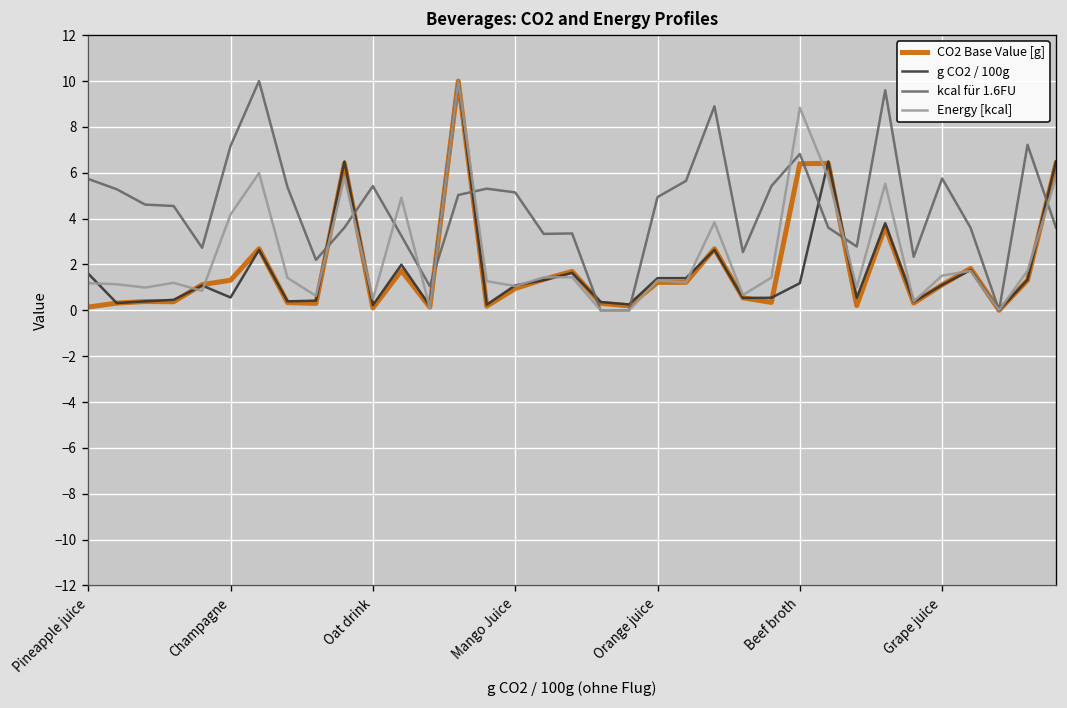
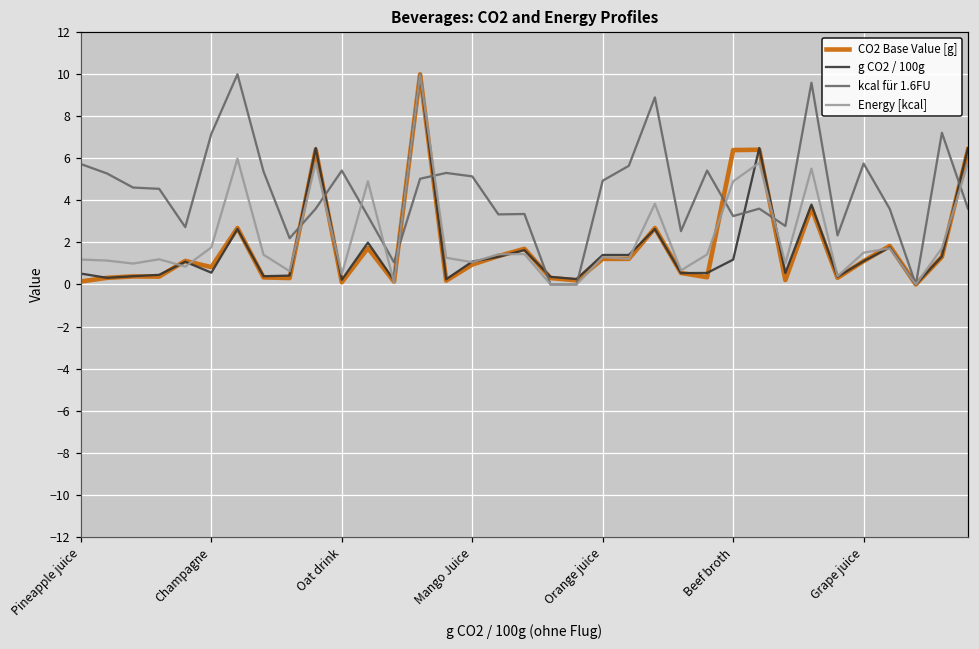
g CO2 / 100g, Pineapple juice: 1.6 -> 0.5
CO2 Base Value [g], Champagne: 1.3 -> 0.8
Energy [kcal], Champagne: 4.2 -> 1.8
kcal für 1.6FU, Beef broth: 6.8 -> 3.3
Energy [kcal], Beef broth: 8.8 -> 4.9
